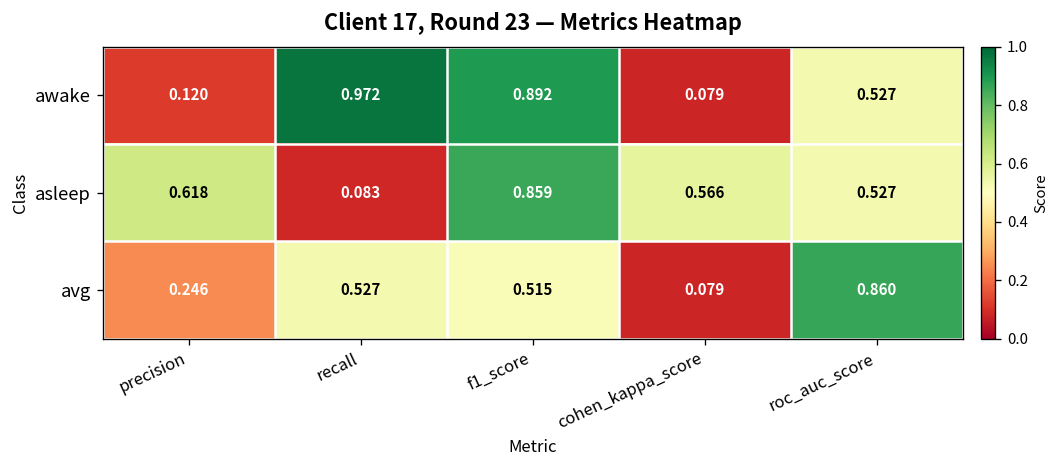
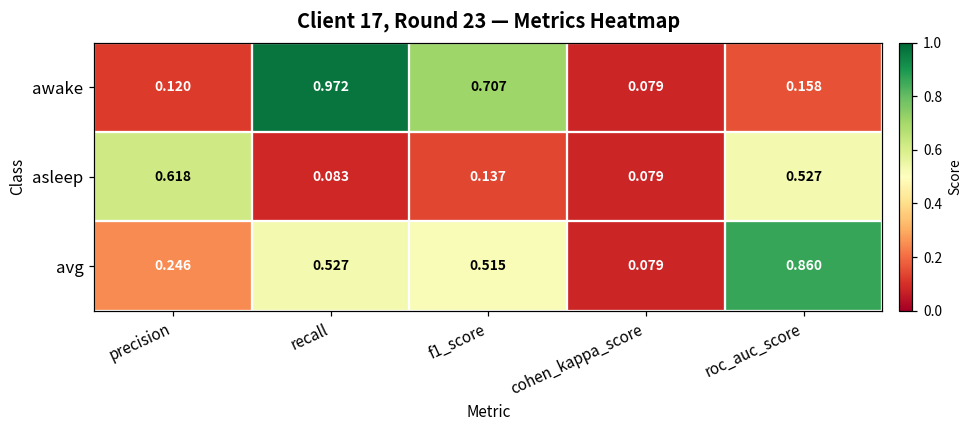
awake, f1_score: 0.892 -> 0.707
awake, roc_auc_score: 0.527 -> 0.158
asleep, f1_score: 0.859 -> 0.137
asleep, cohen_kappa_score: 0.566 -> 0.079
